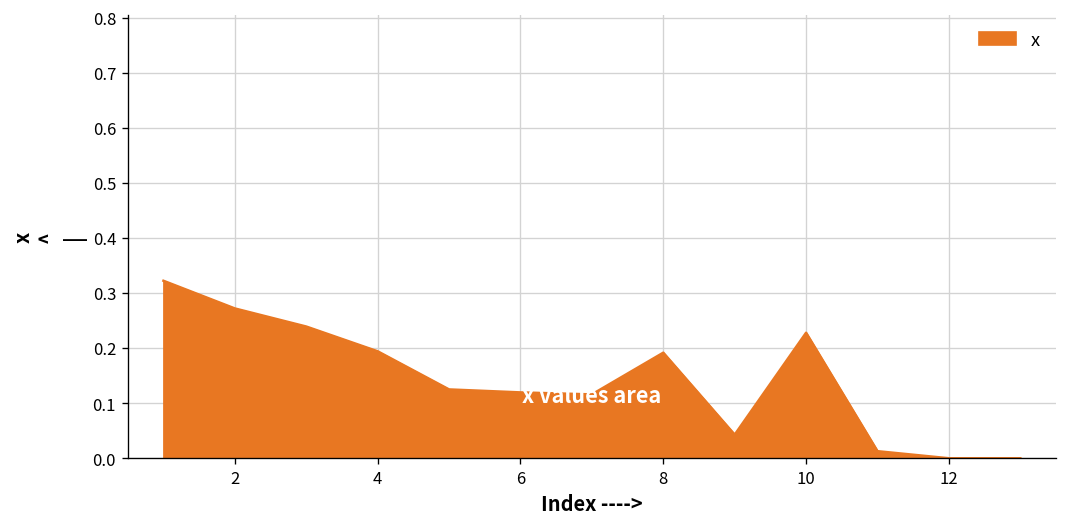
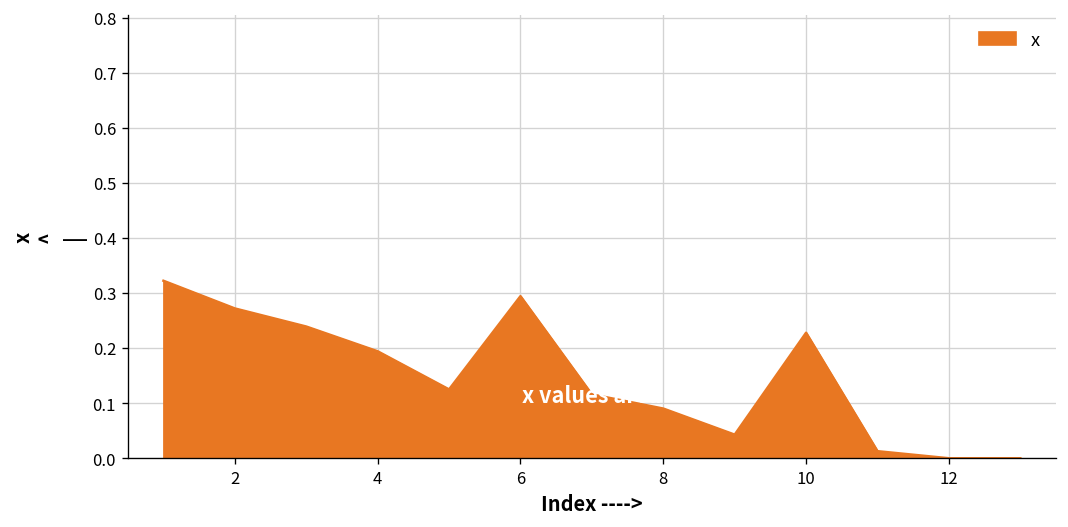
6: 0.12 -> 0.29
8: 0.19 -> 0.09
